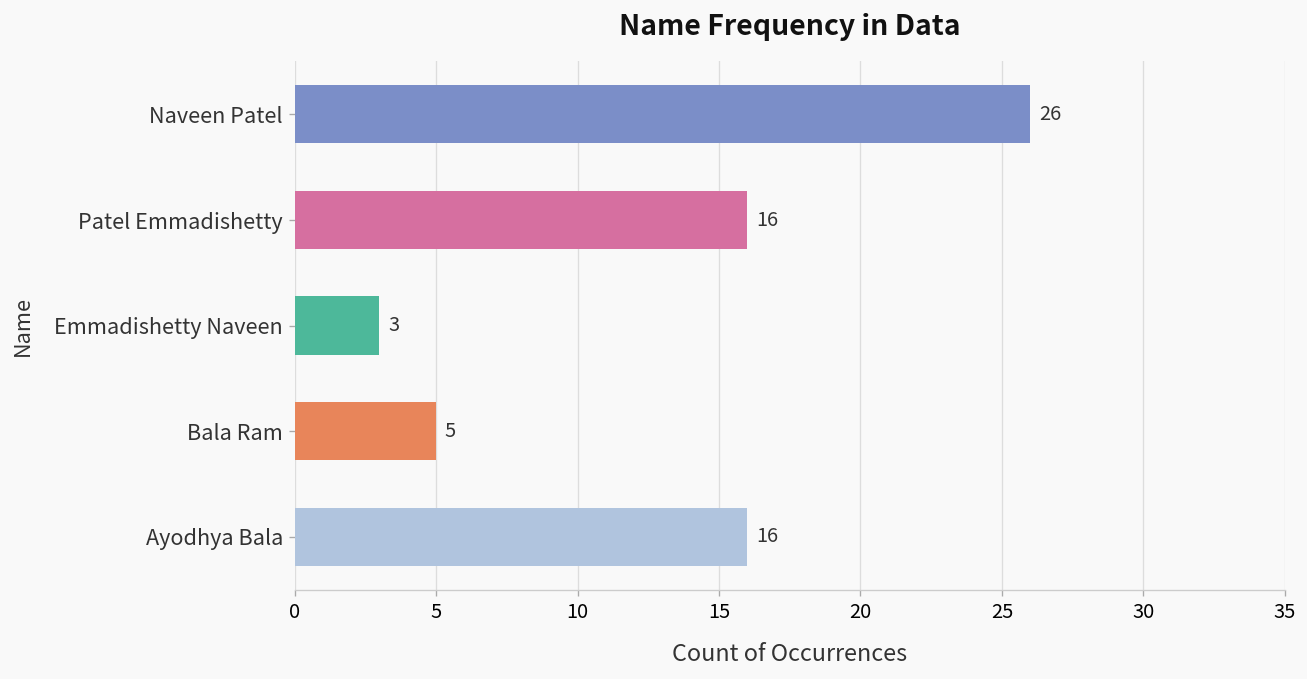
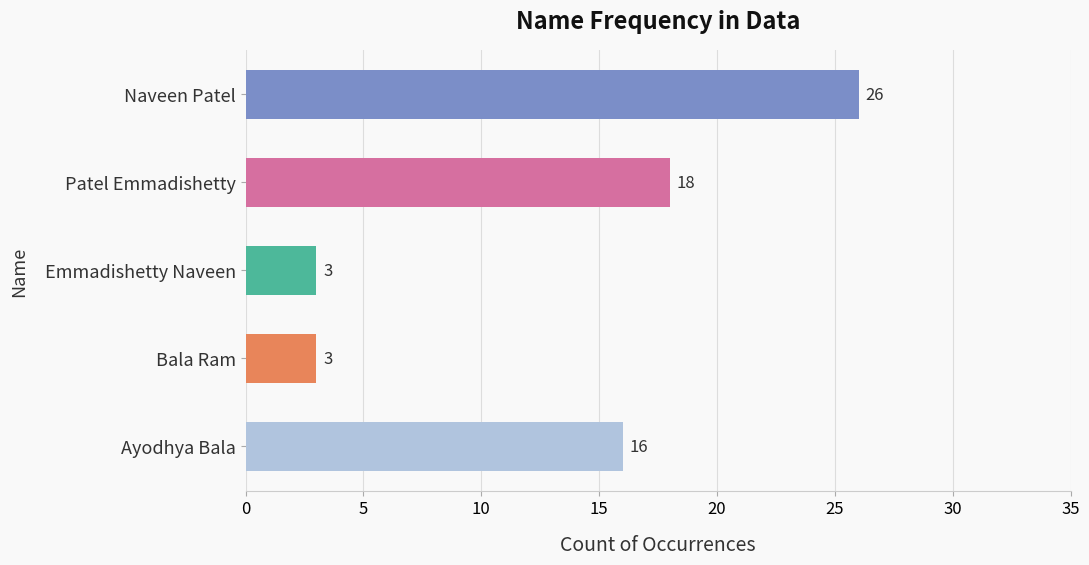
Patel Emmadishetty: 16 -> 18
Bala Ram: 5 -> 3
